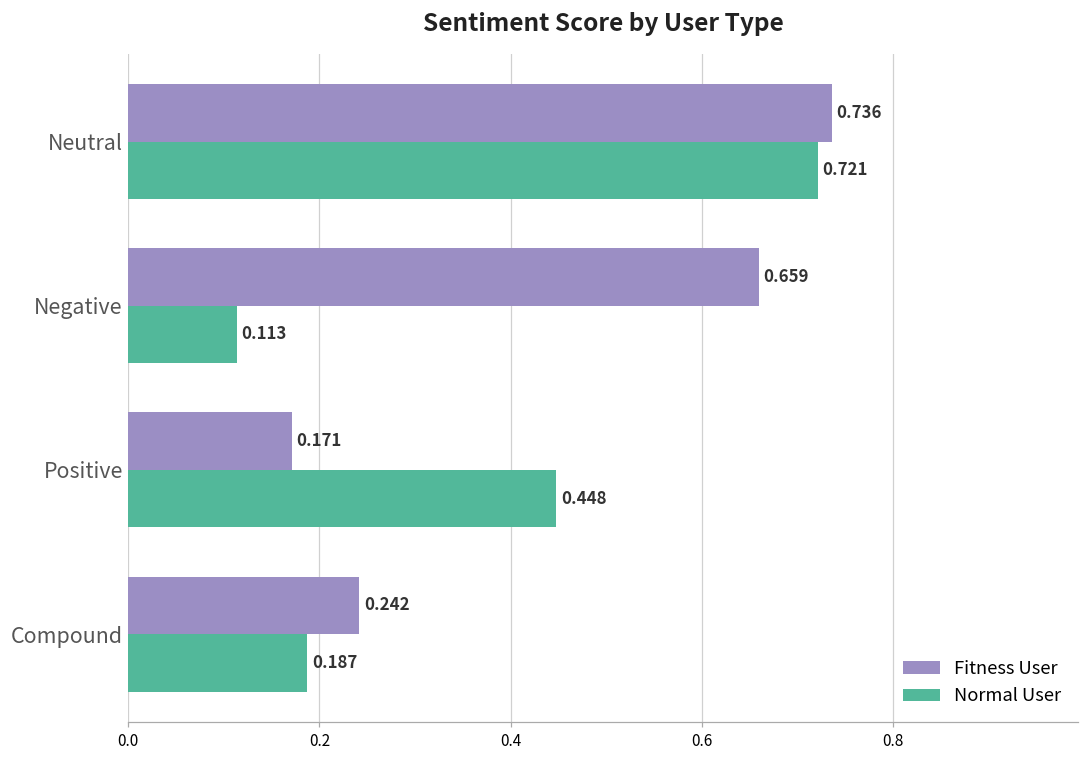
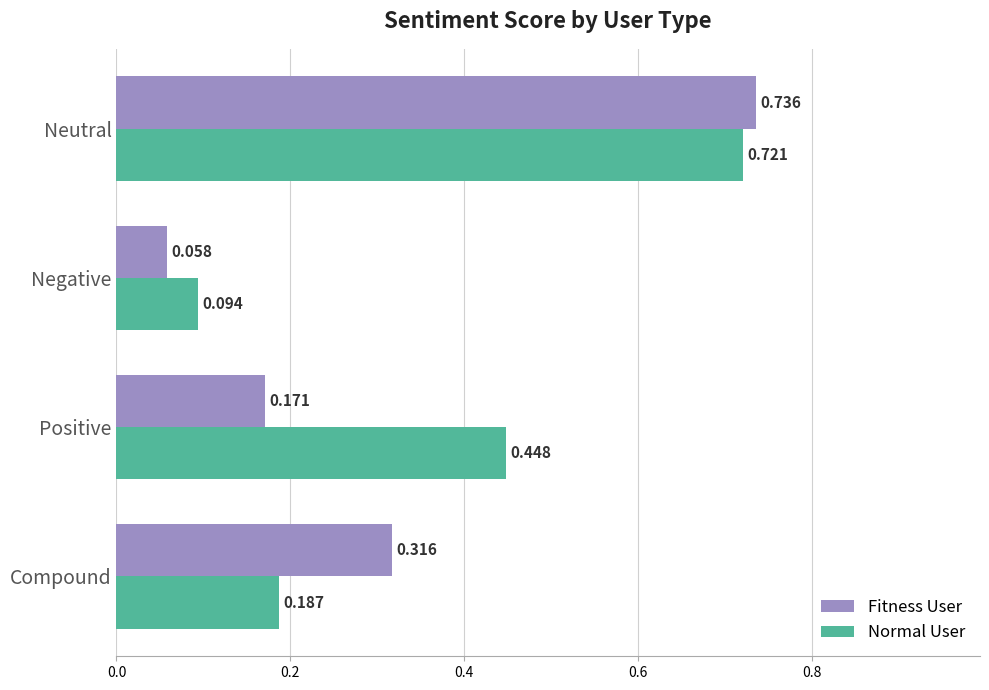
Fitness User, Negative: 0.659 -> 0.058
Normal User, Negative: 0.113 -> 0.094
Fitness User, Compound: 0.242 -> 0.316
